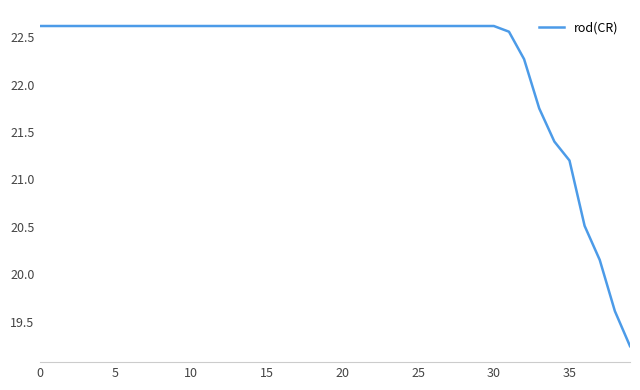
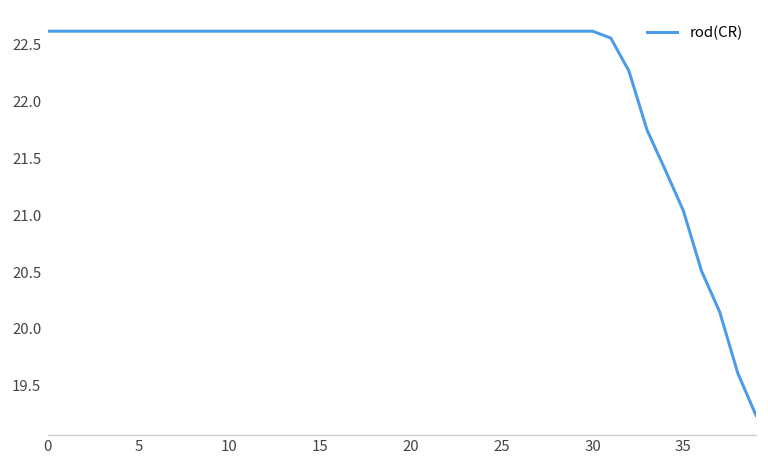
35: 21.2 -> 21.0
